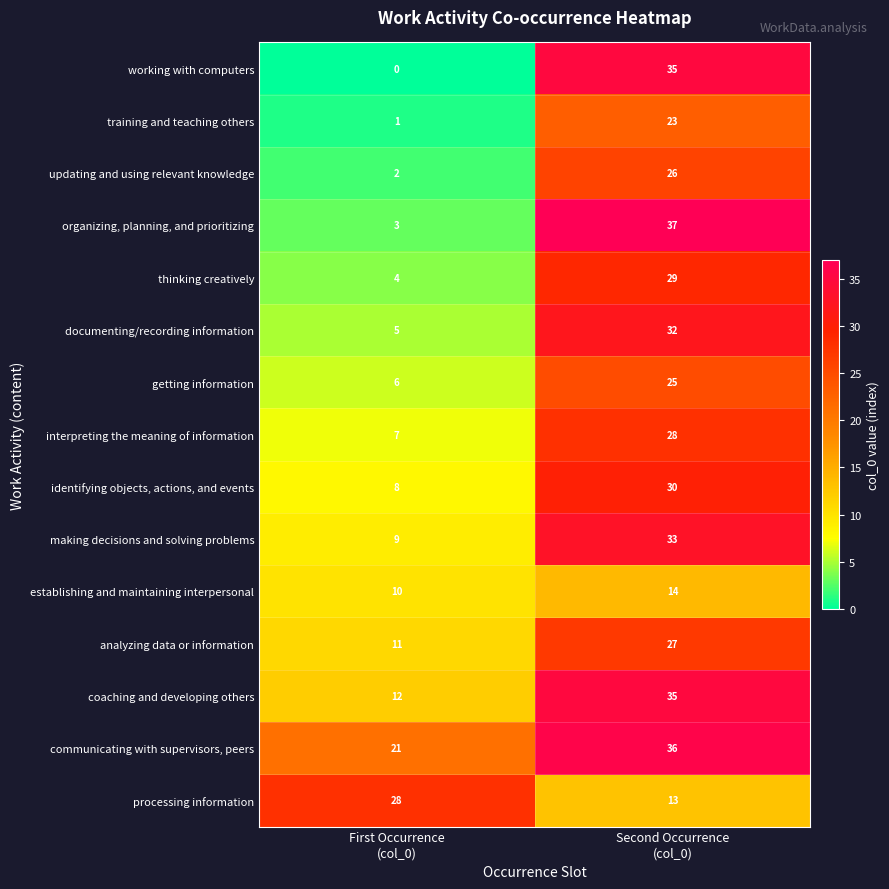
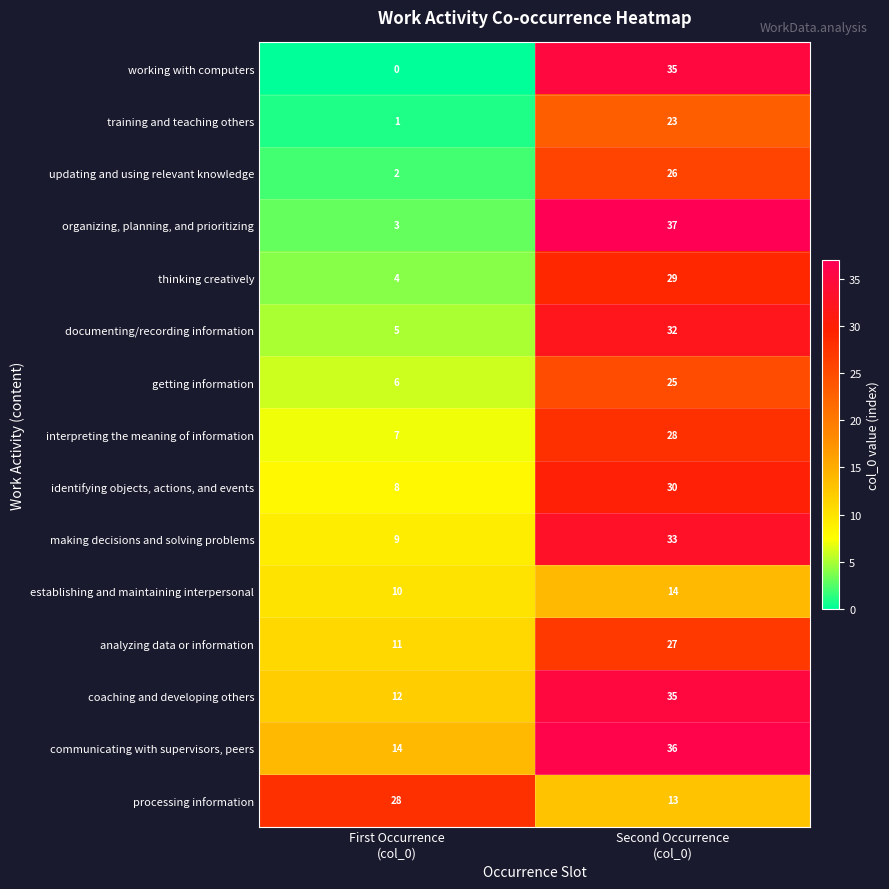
communicating with supervisors, peers, First Occurrence (col_0): 21 -> 14
